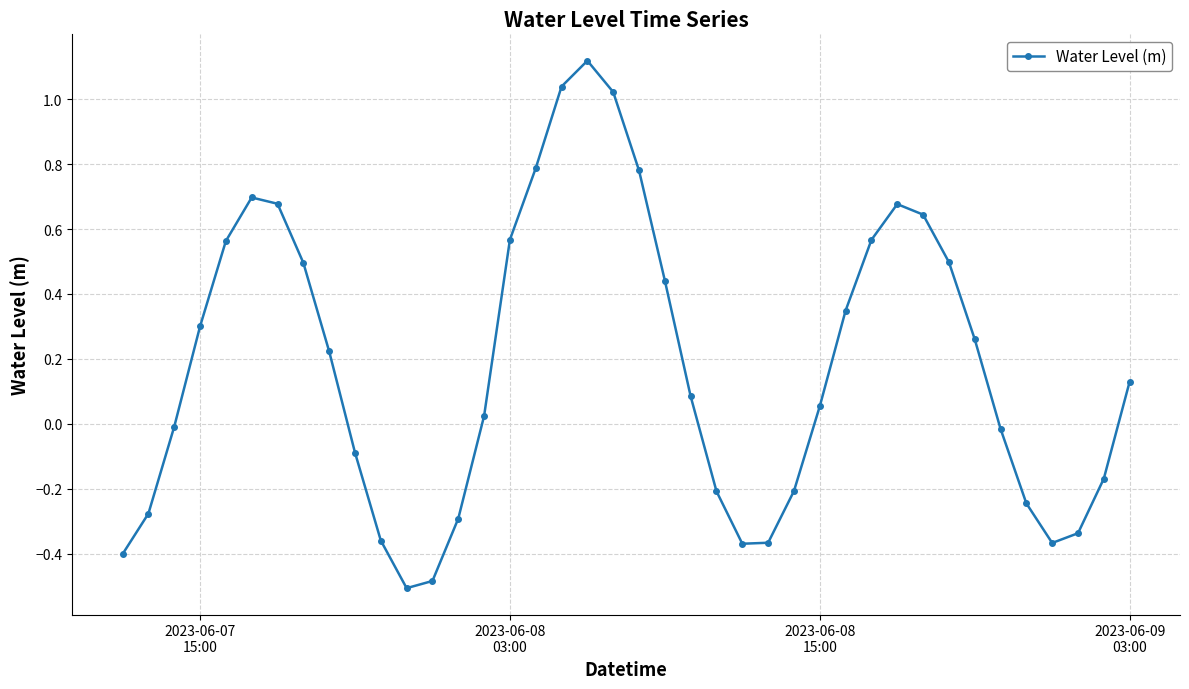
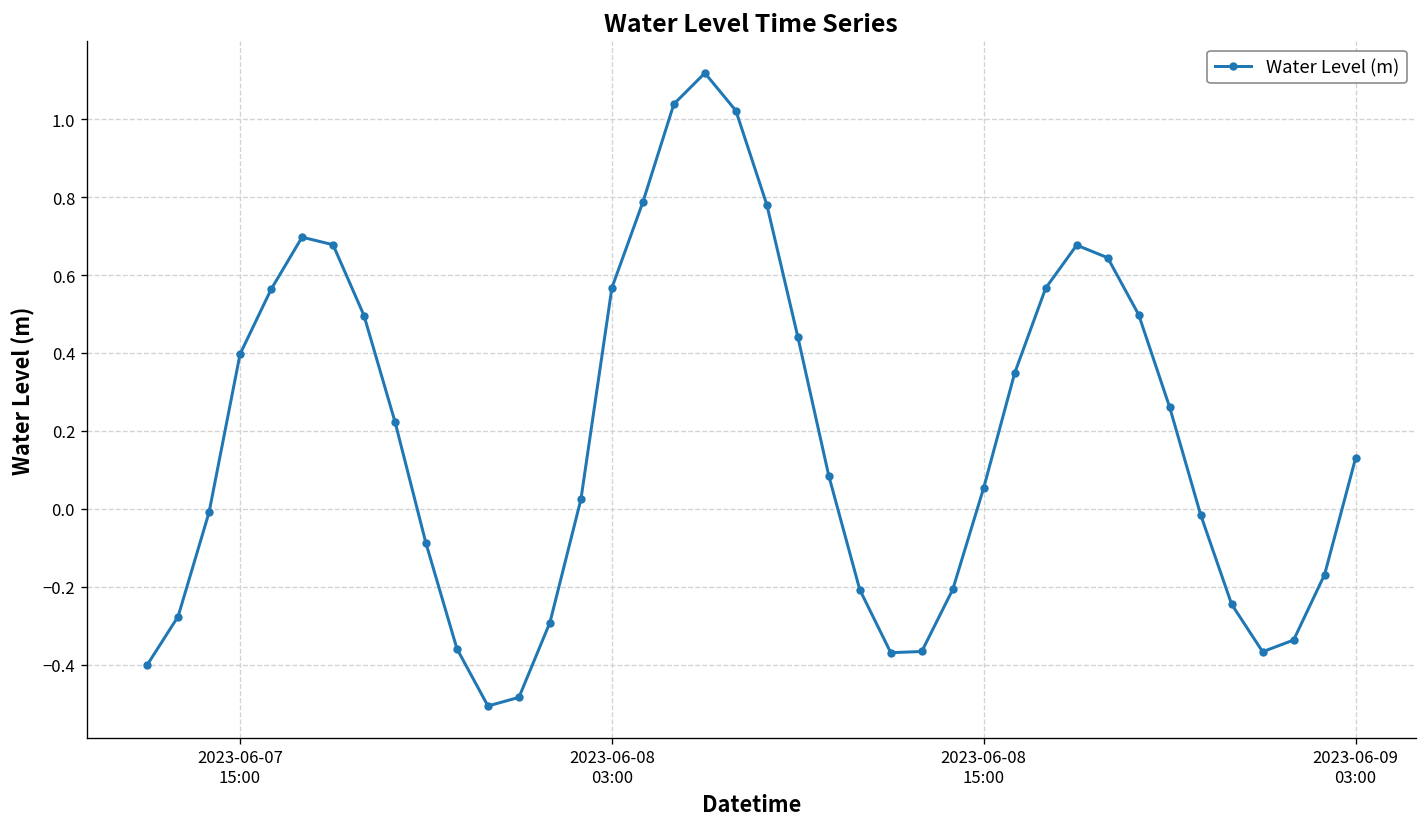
2023-06-07 15:00: 0.30 -> 0.40
